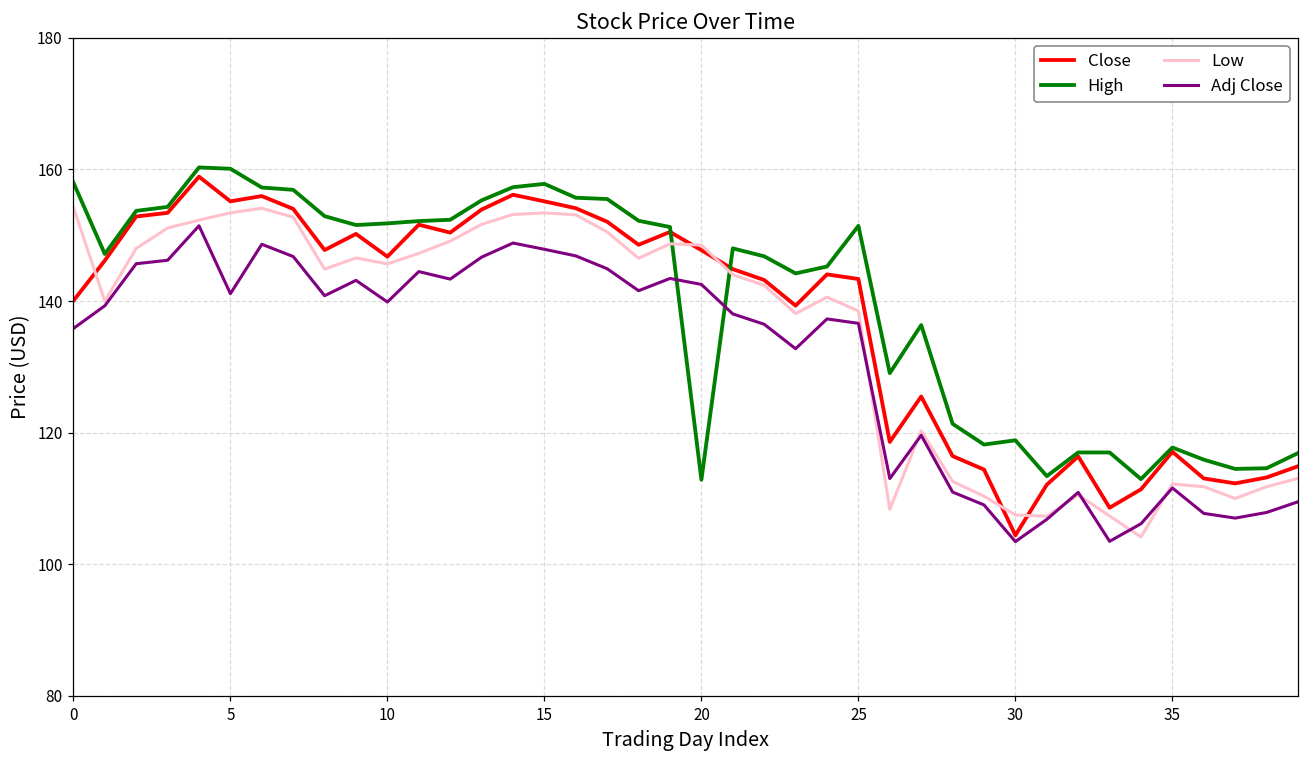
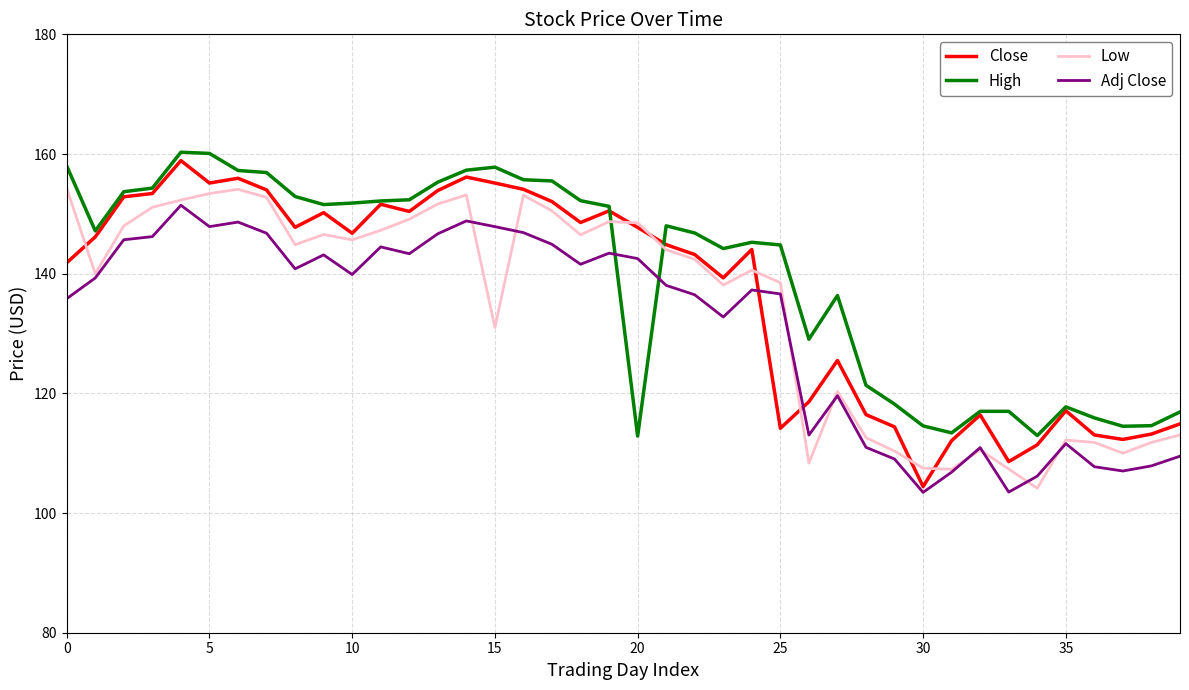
Close, 0: 140 -> 142
Adj Close, 5: 141 -> 148
Low, 15: 153 -> 131
Close, 25: 143 -> 114
High, 25: 151 -> 145
High, 30: 119 -> 115
